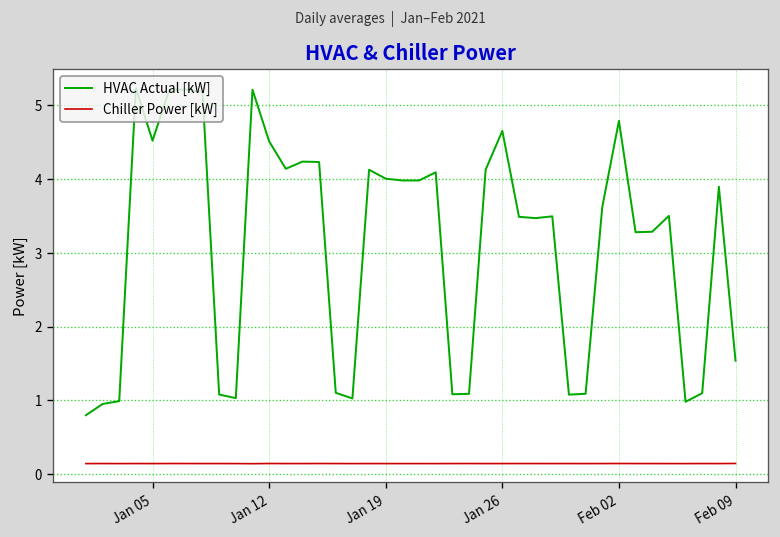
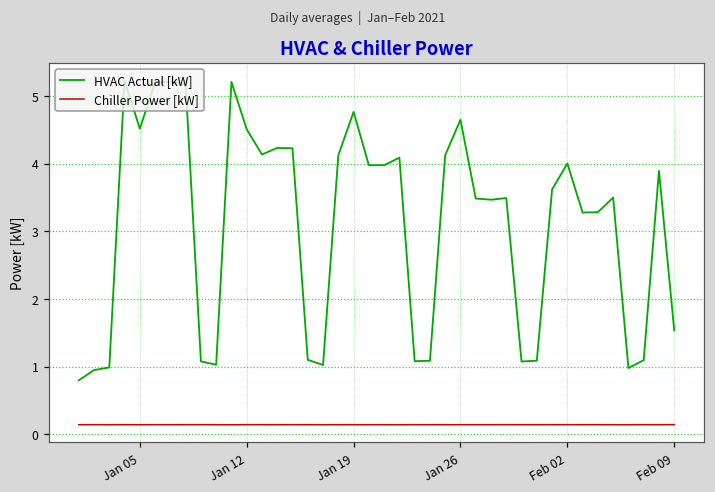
HVAC Actual [kW], Jan 19: 4.0 -> 4.8
HVAC Actual [kW], Feb 02: 4.8 -> 4.0
